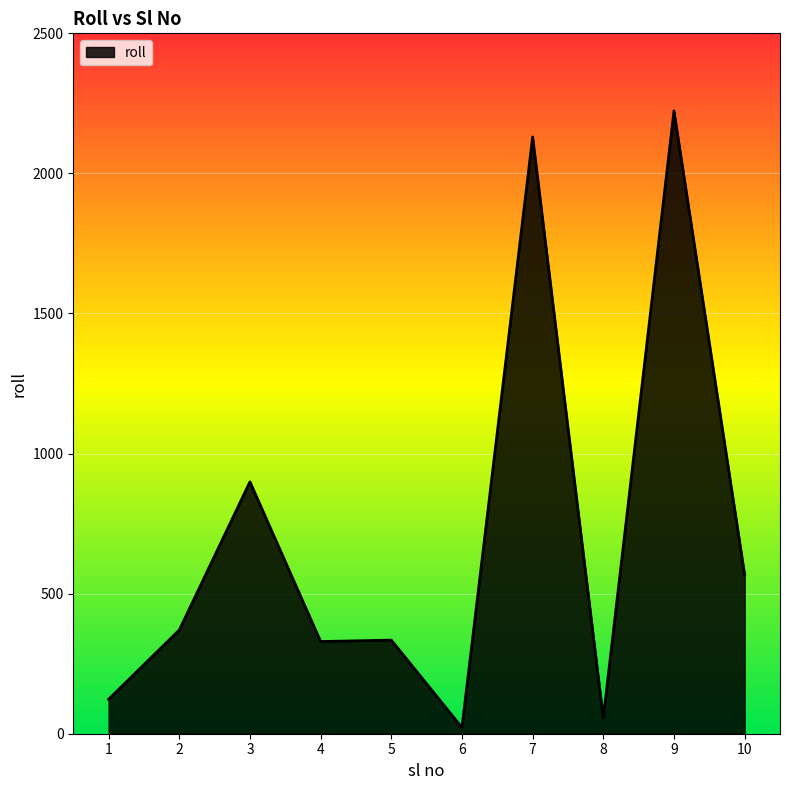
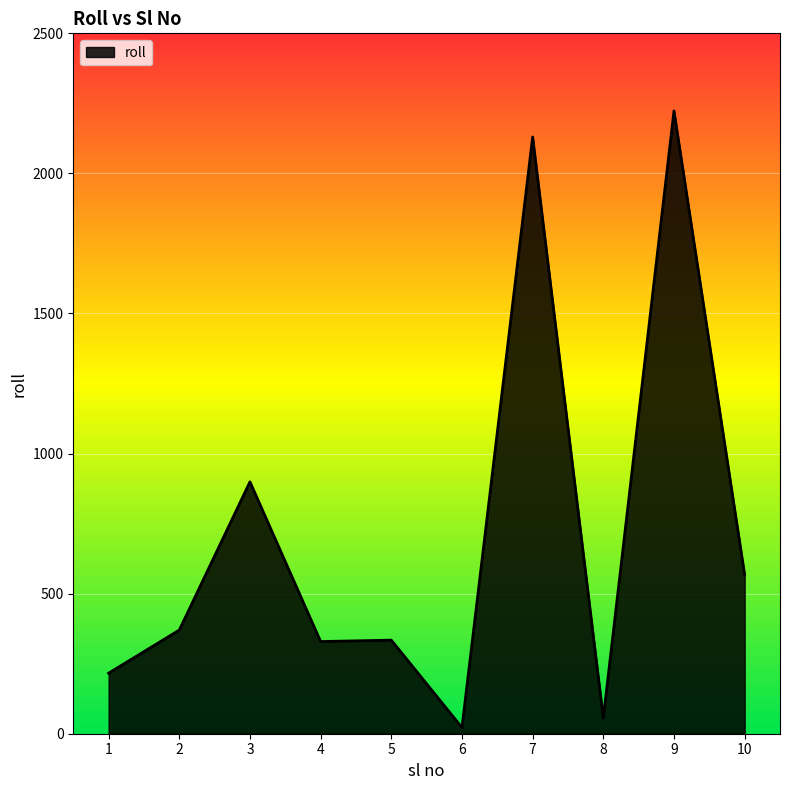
1: 120 -> 220
